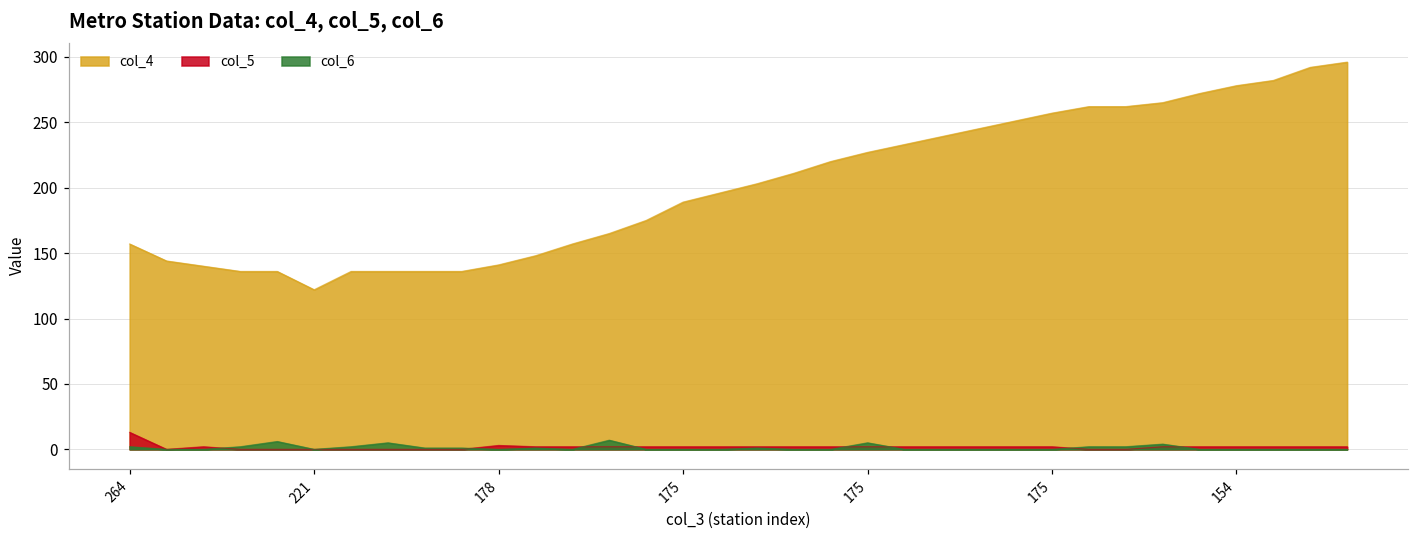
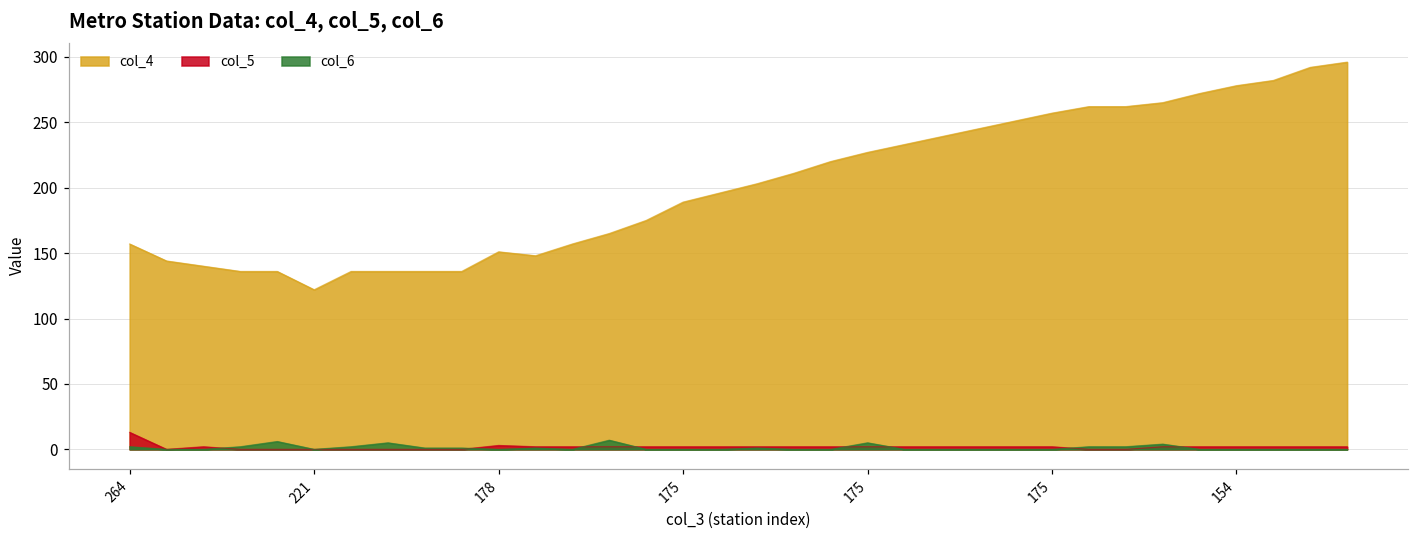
col_4, 178: 141 -> 151
